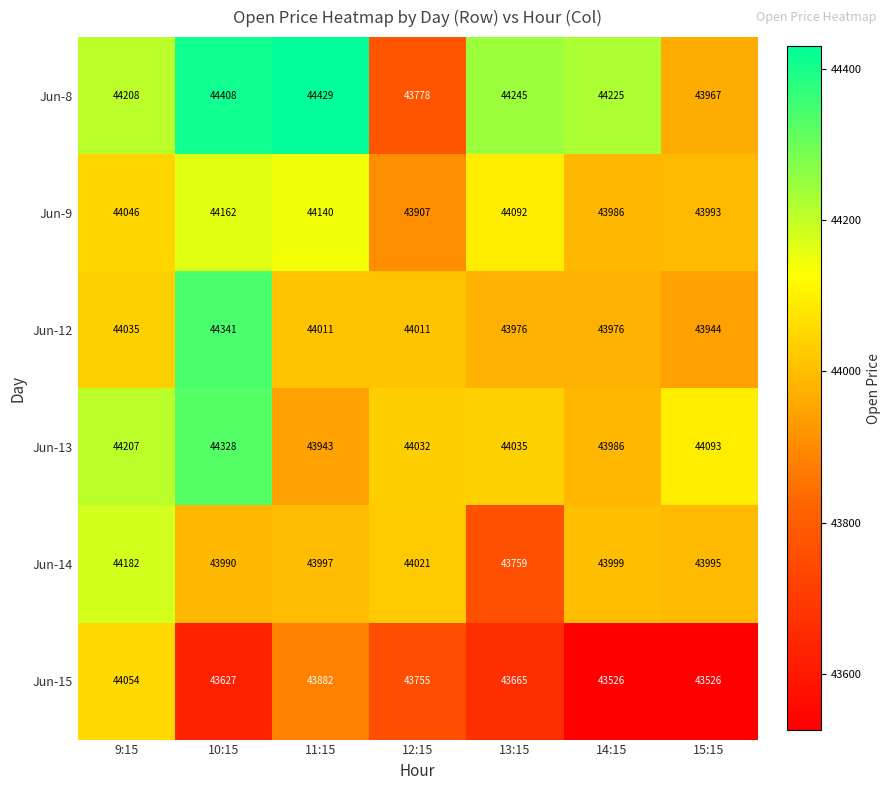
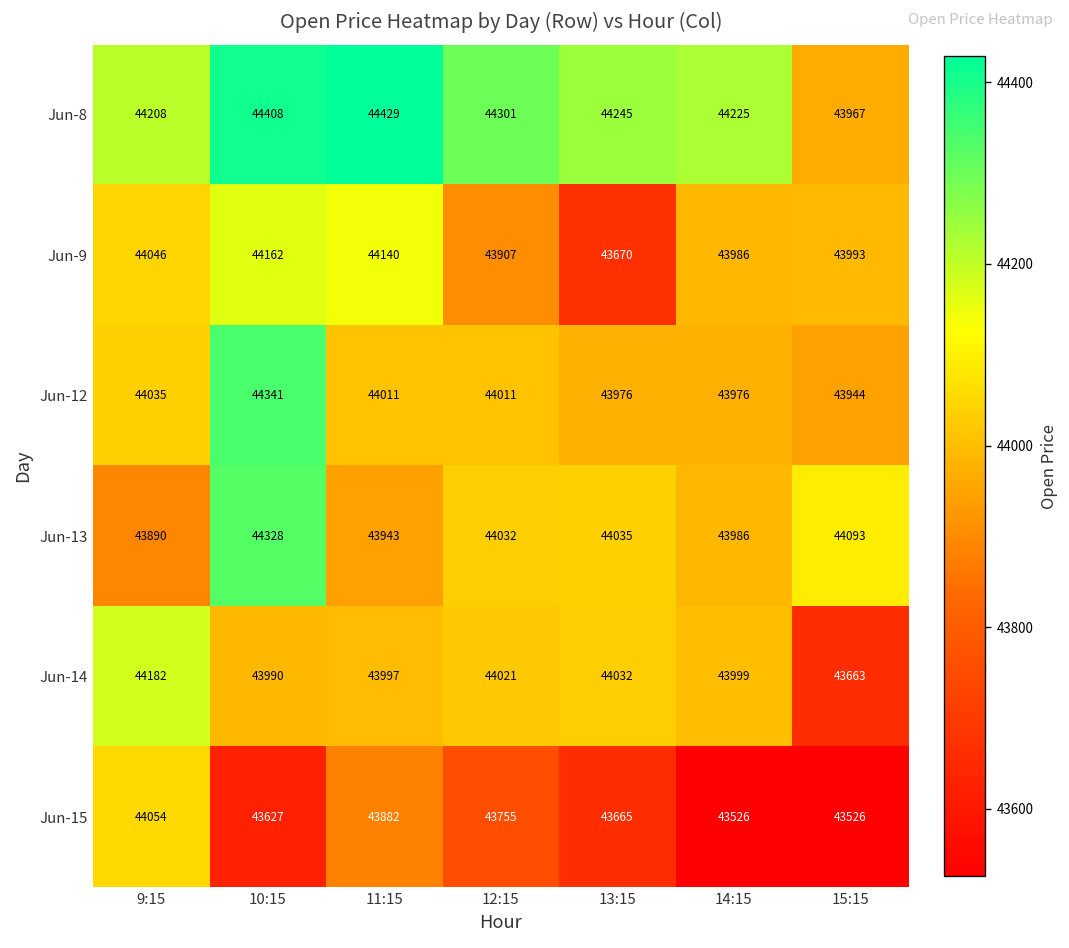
Jun-8, 12:15: 43778 -> 44301
Jun-9, 13:15: 44092 -> 43670
Jun-13, 9:15: 44207 -> 43890
Jun-14, 13:15: 43759 -> 44032
Jun-14, 15:15: 43995 -> 43663
